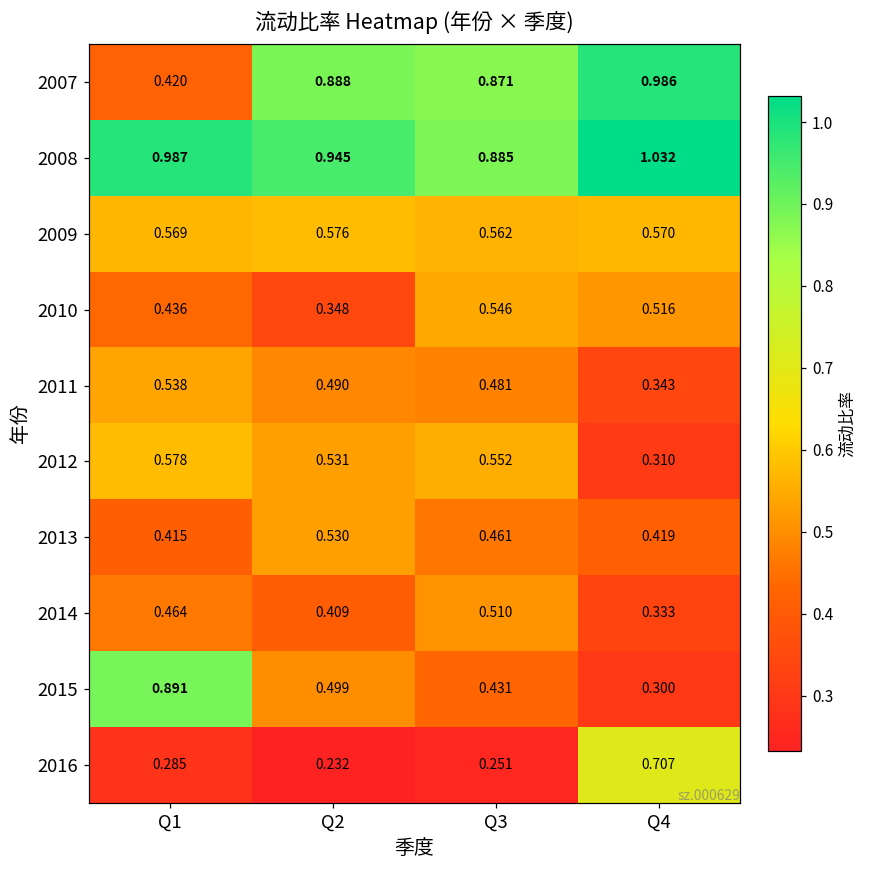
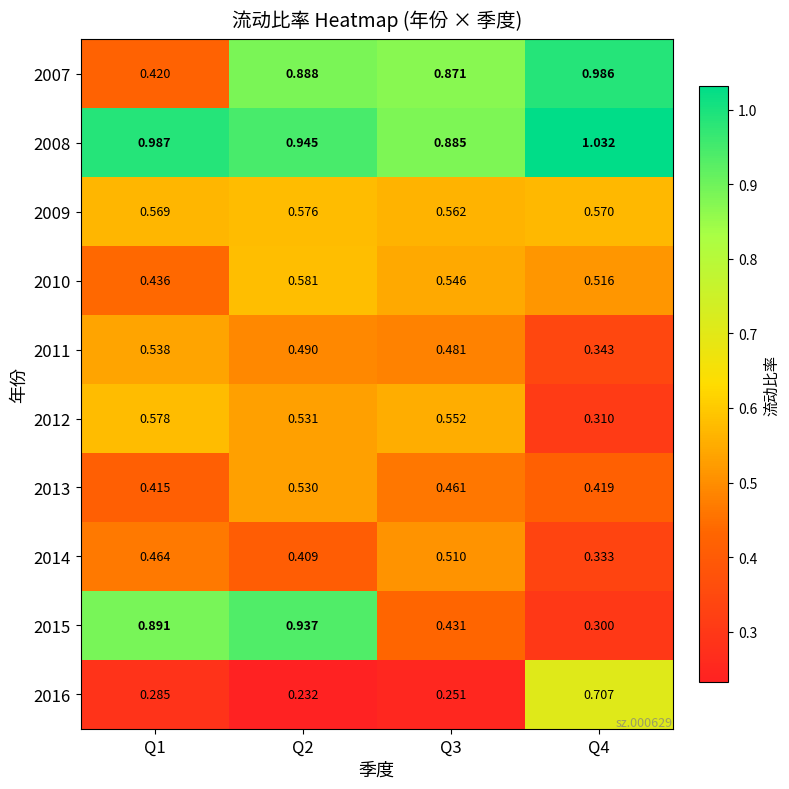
2010, Q2: 0.348 -> 0.581
2015, Q2: 0.499 -> 0.937
